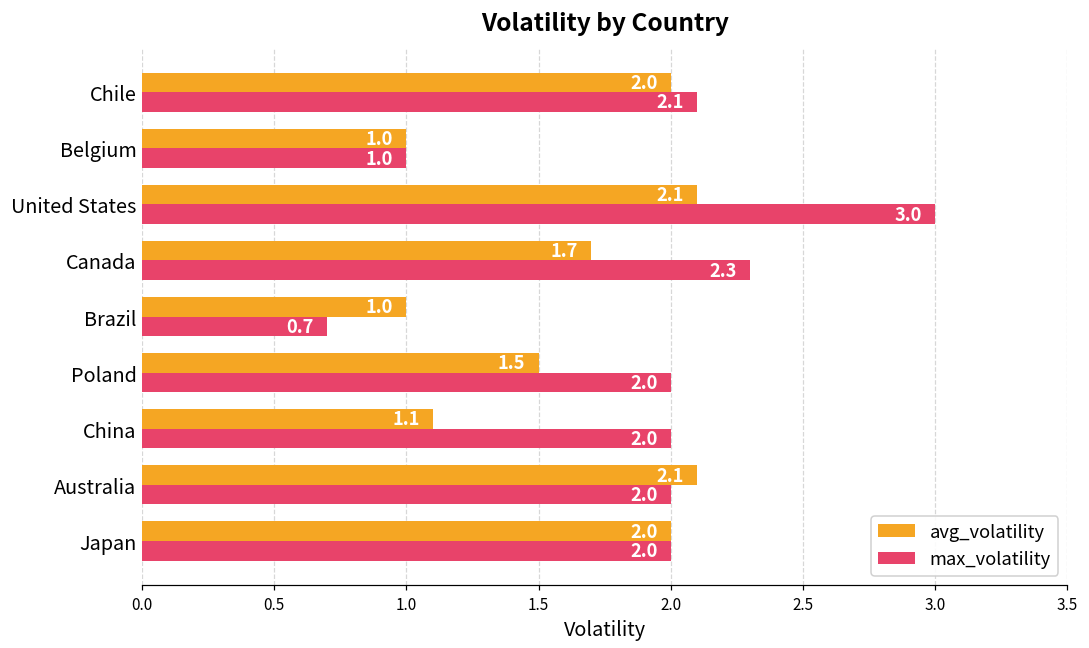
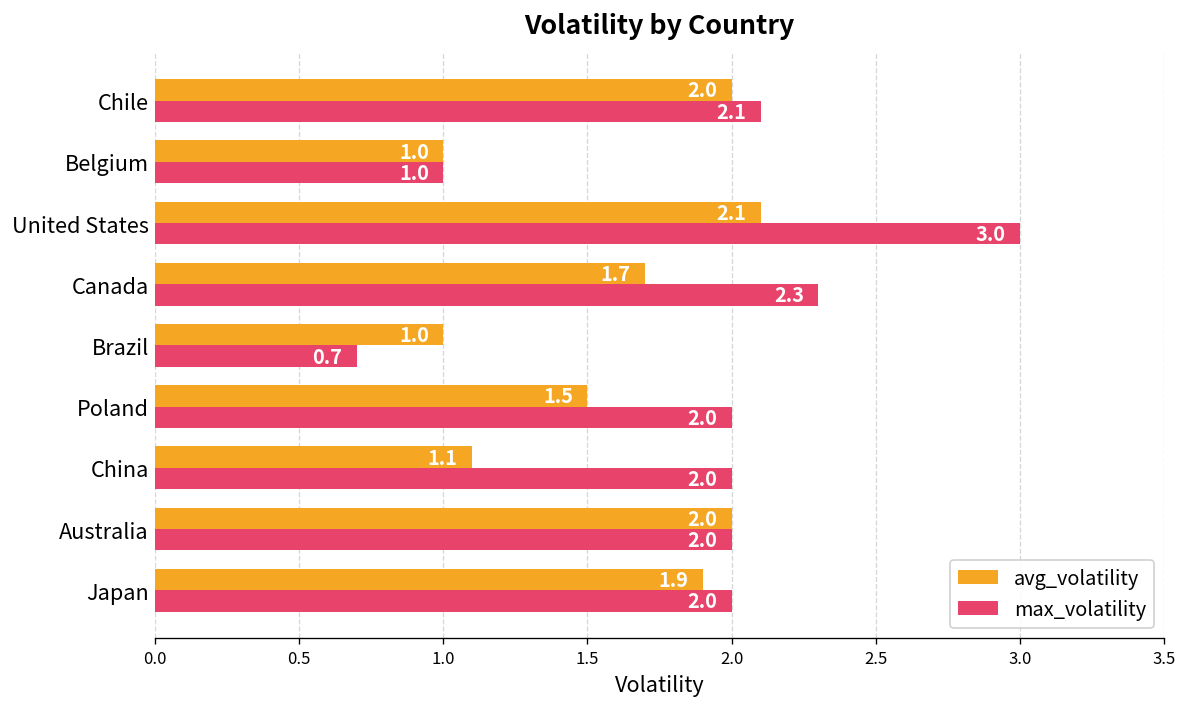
avg_volatility, Australia: 2.1 -> 2.0
avg_volatility, Japan: 2.0 -> 1.9
